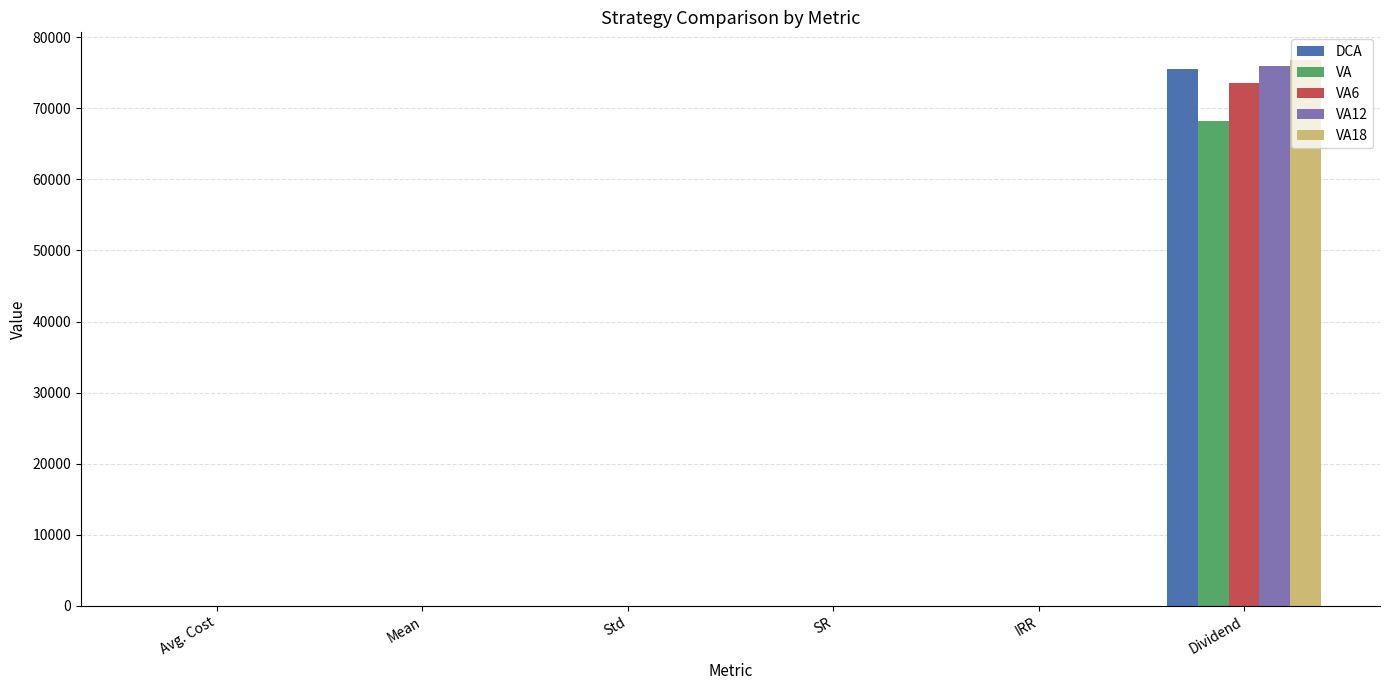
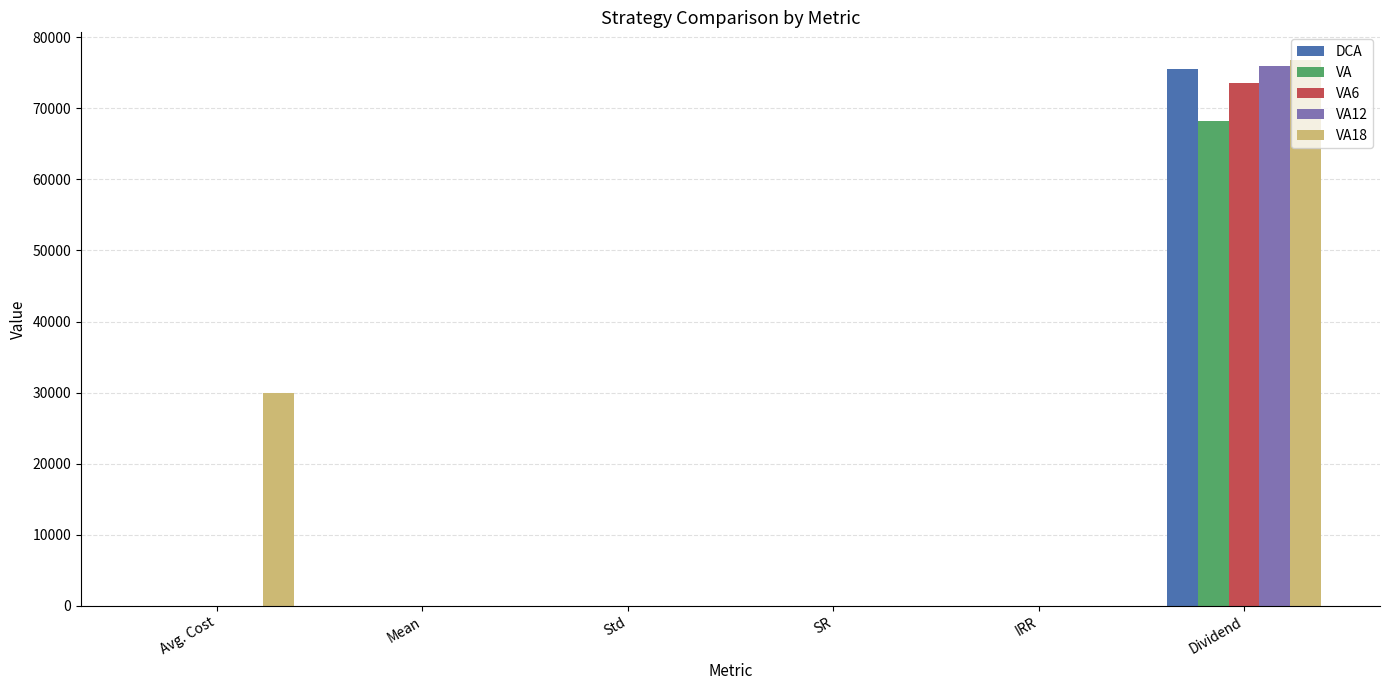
VA18, Avg. Cost: 0 -> 30000
